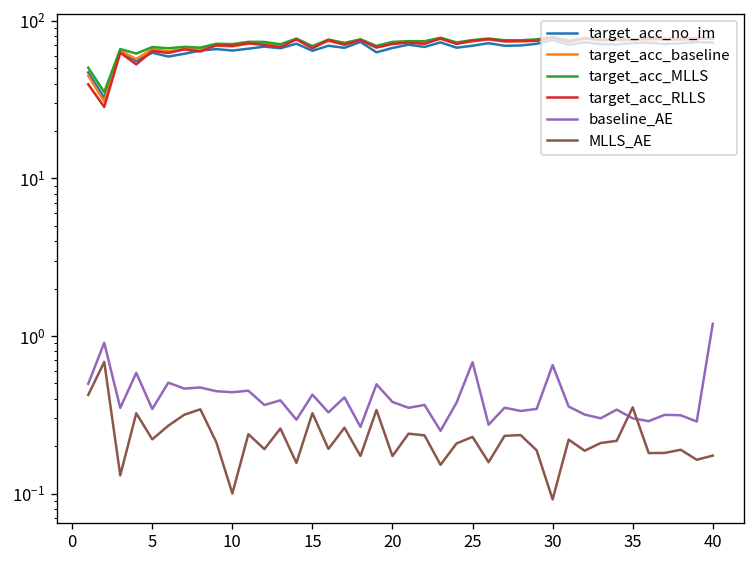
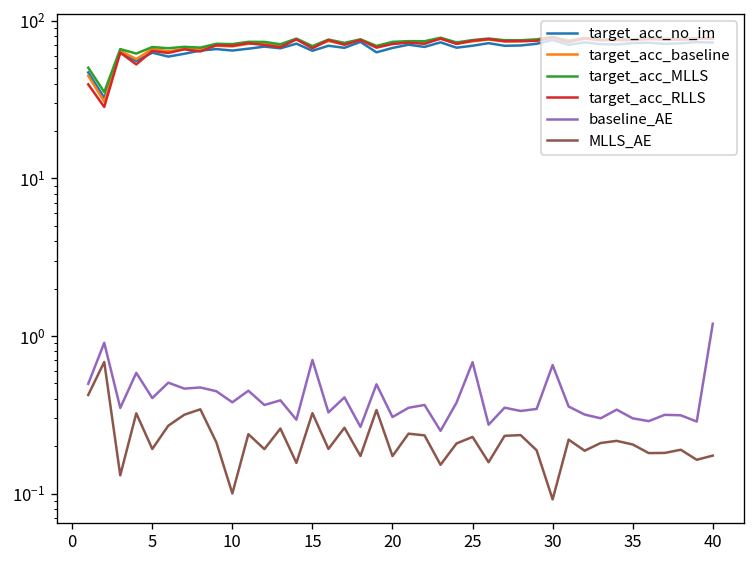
baseline_AE, 5: 0.34 -> 0.40
MLLS_AE, 5: 0.22 -> 0.19
baseline_AE, 10: 0.44 -> 0.38
baseline_AE, 15: 0.42 -> 0.7
baseline_AE, 20: 0.38 -> 0.31
MLLS_AE, 35: 0.35 -> 0.21
